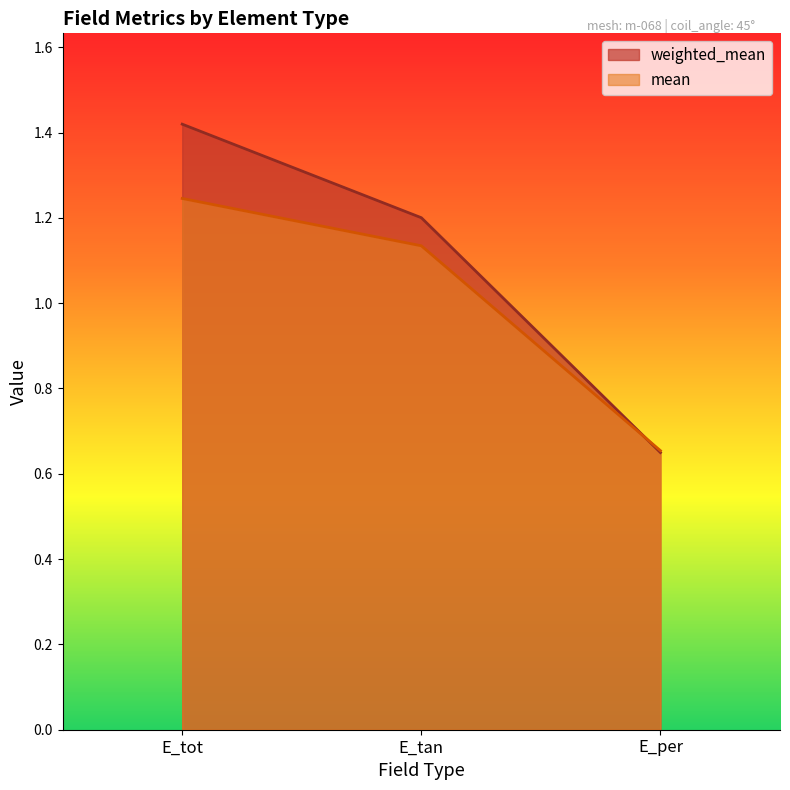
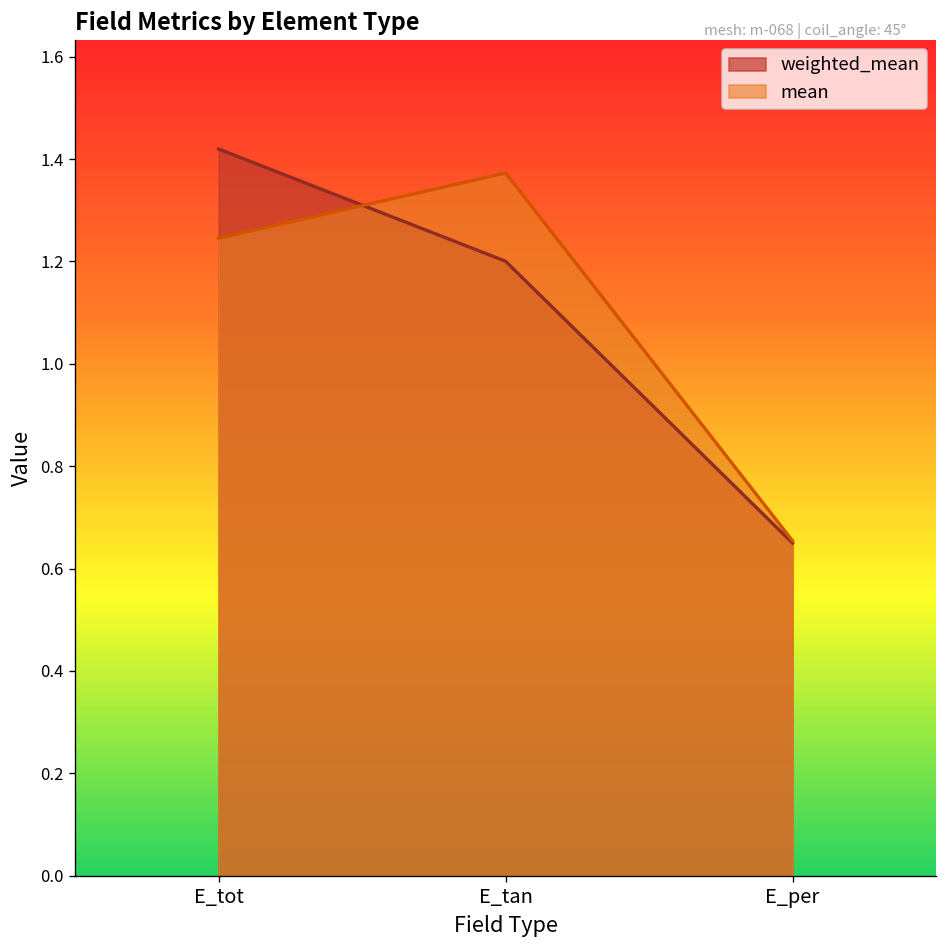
mean, E_tan: 1.13 -> 1.37
